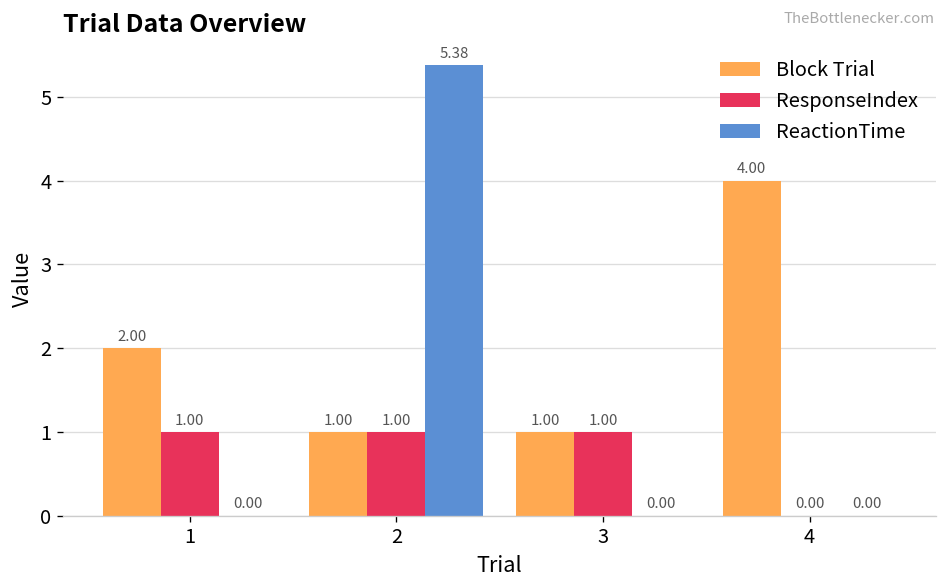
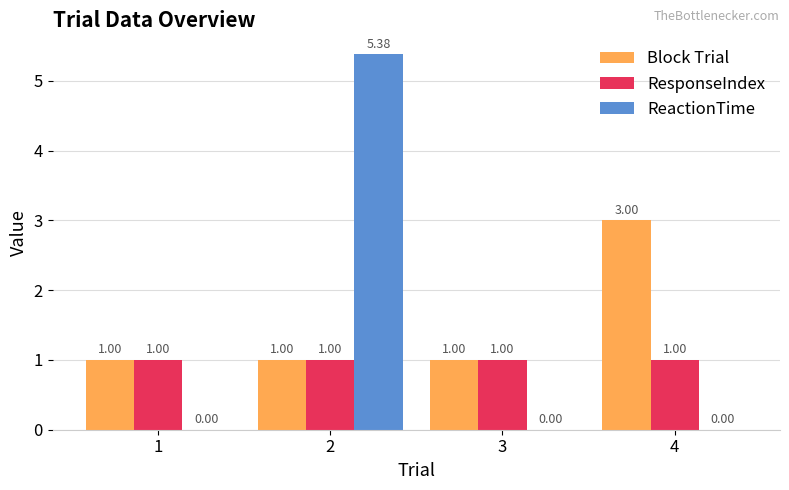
Block Trial, 1: 2.00 -> 1.00
Block Trial, 4: 4.00 -> 3.00
ResponseIndex, 4: 0.00 -> 1.00
